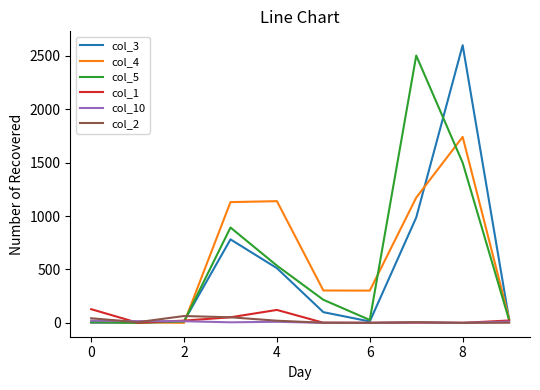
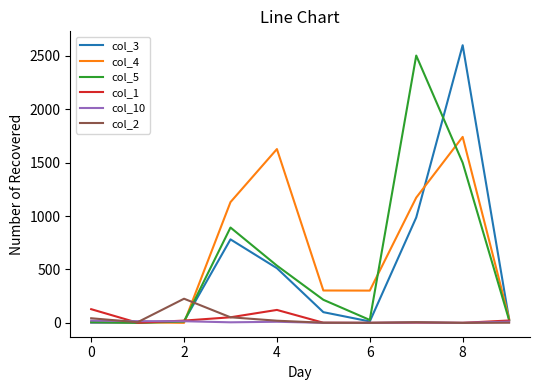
col_2, 2: 60 -> 230
col_4, 4: 1140 -> 1630
